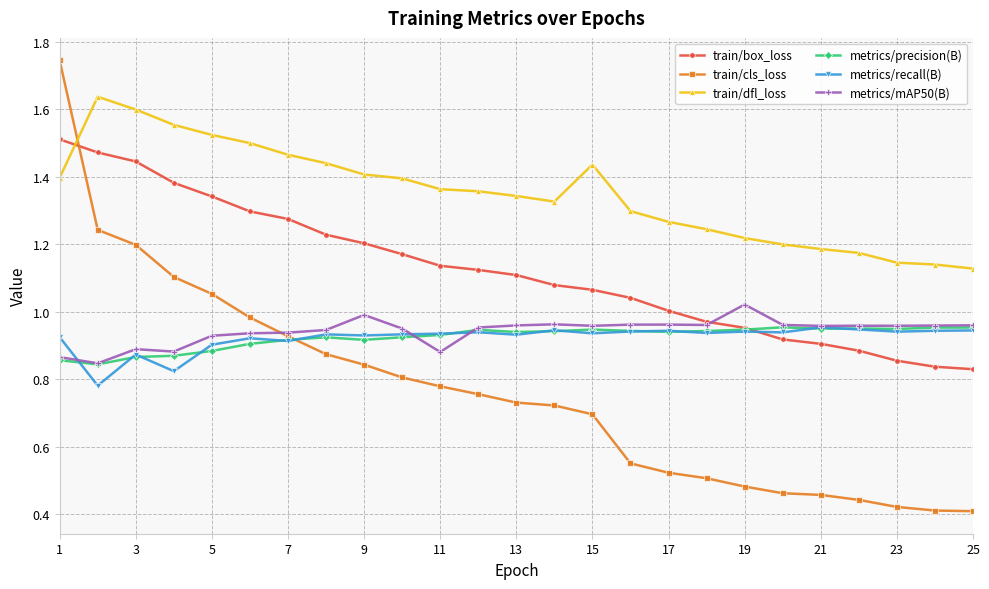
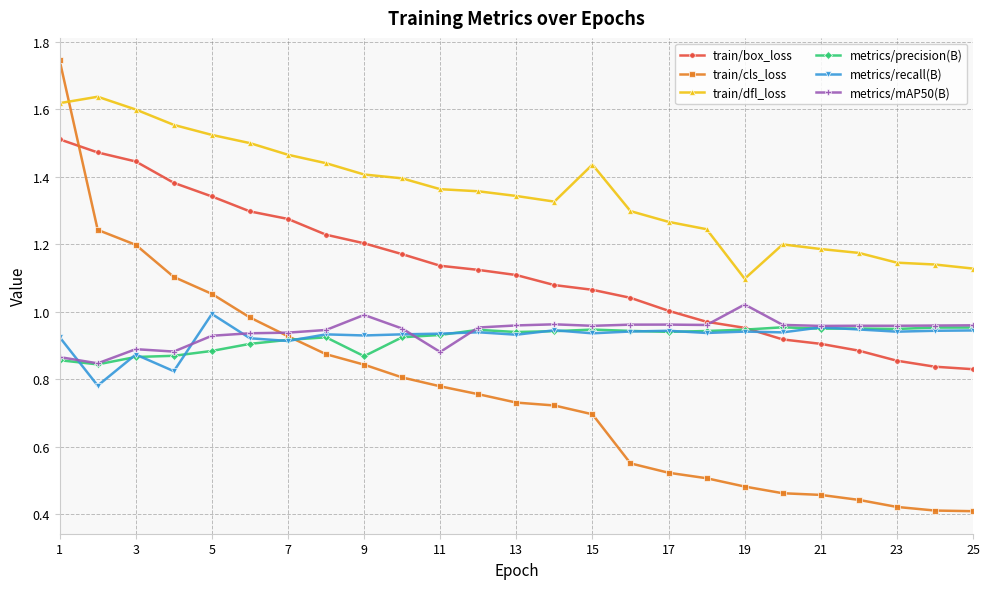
train/dfl_loss, 1: 1.40 -> 1.62
metrics/recall(B), 5: 0.90 -> 0.99
metrics/precision(B), 9: 0.92 -> 0.87
train/dfl_loss, 19: 1.22 -> 1.10
